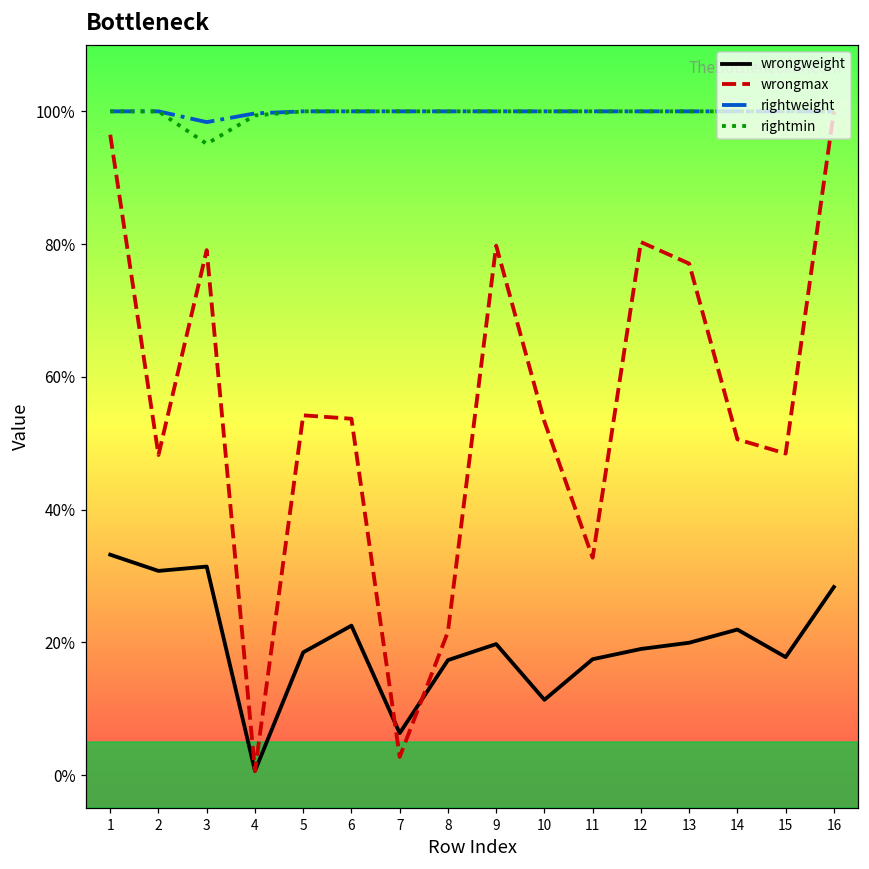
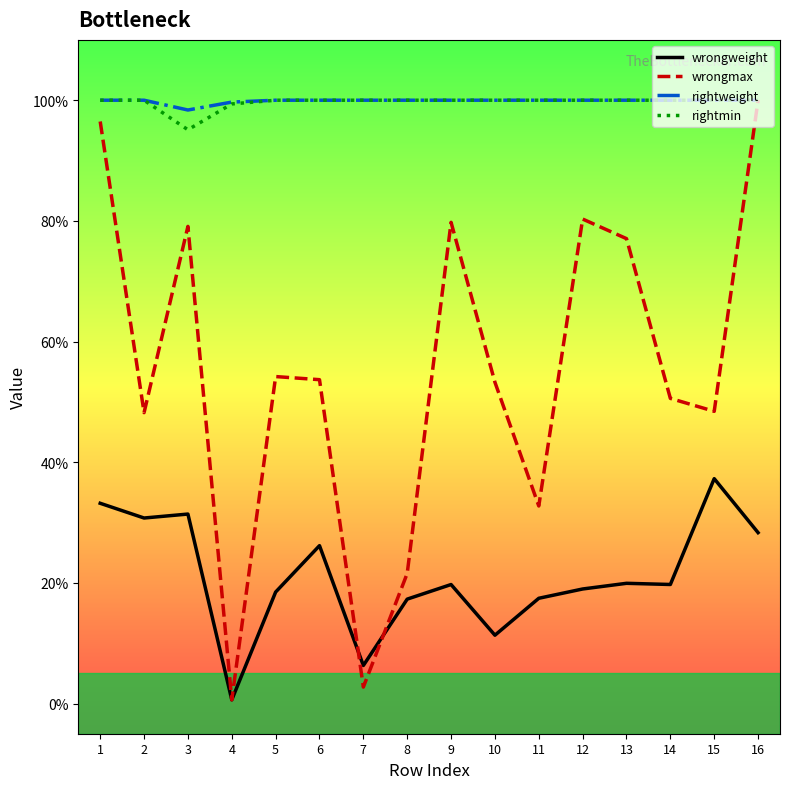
wrongweight, 6: 23% -> 26%
wrongweight, 14: 22% -> 20%
wrongweight, 15: 18% -> 37%
